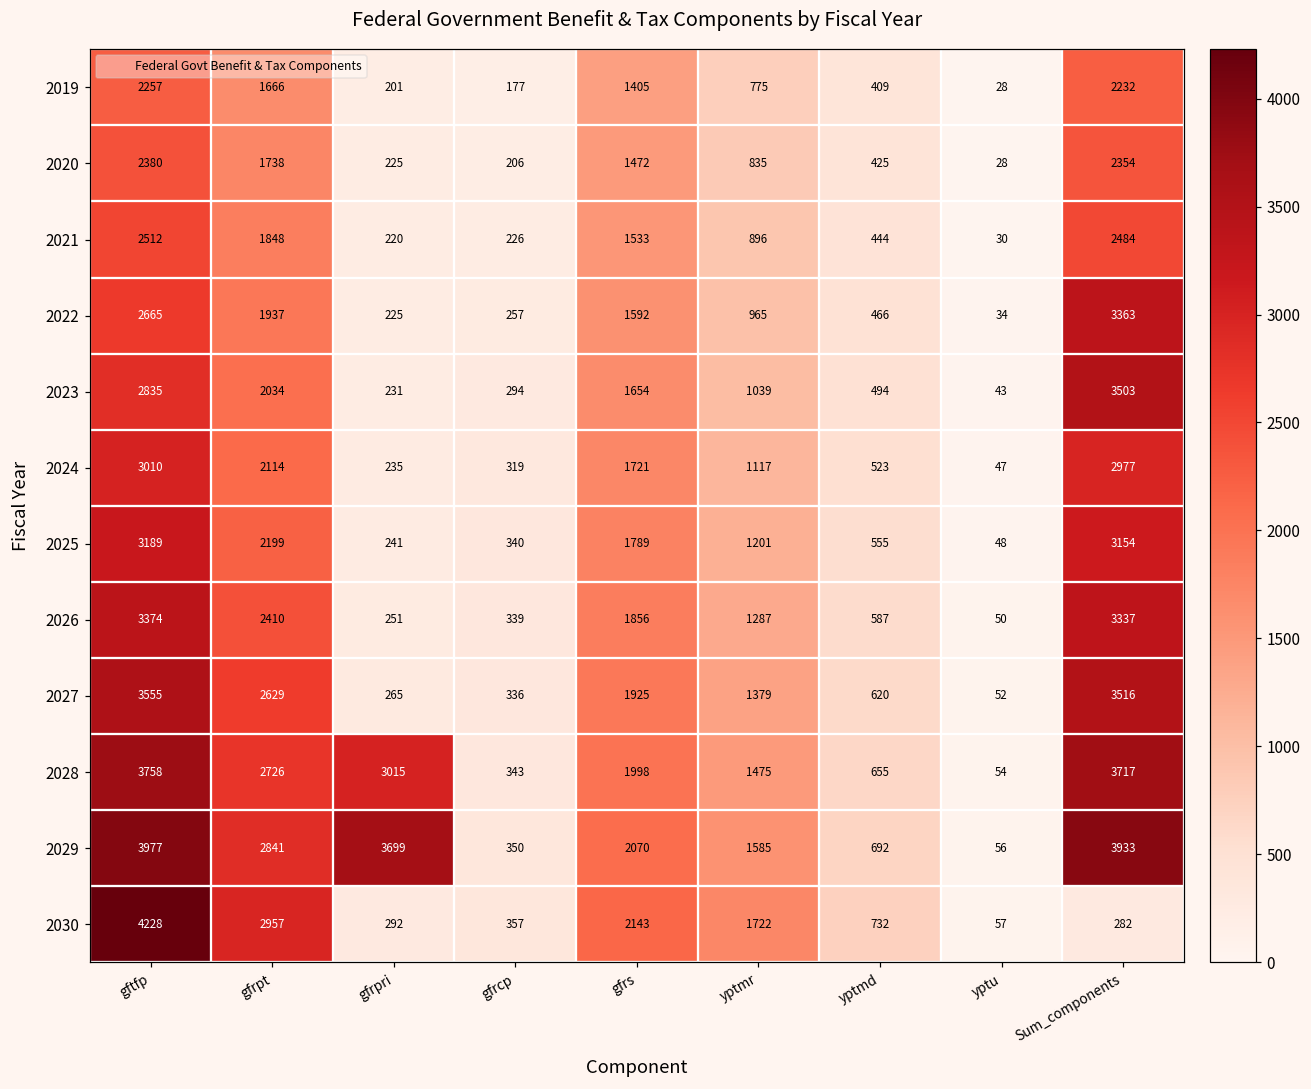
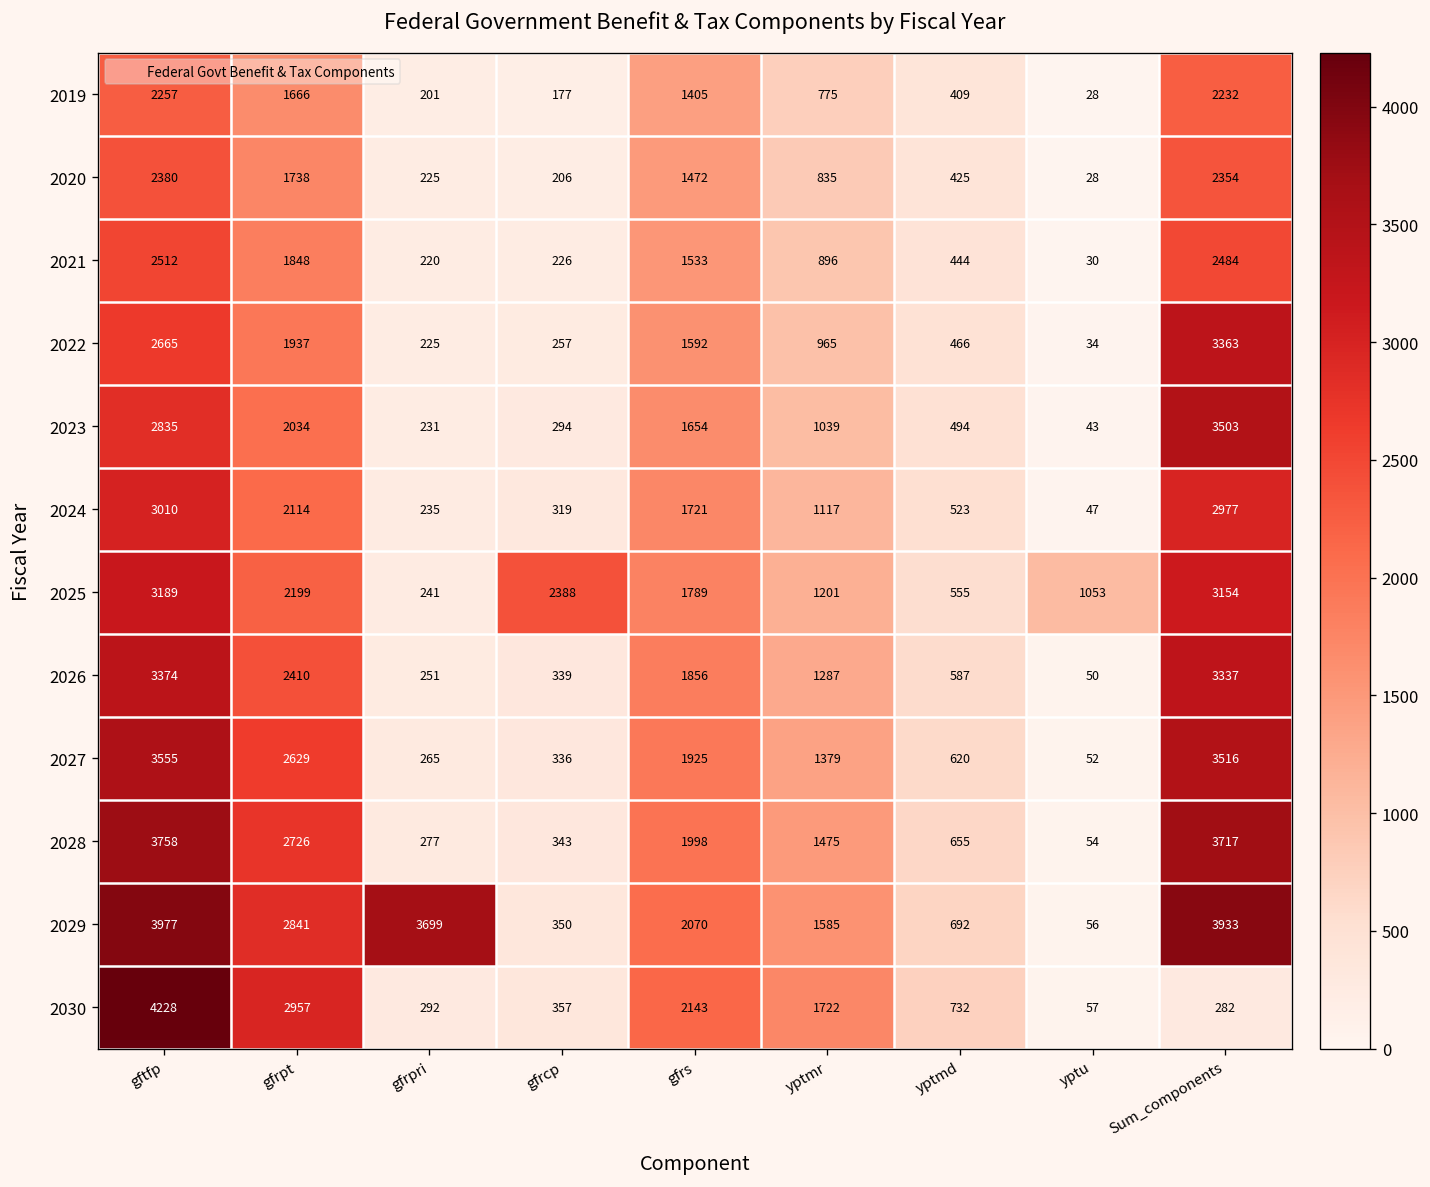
2025, gfrcp: 340 -> 2388
2025, yptu: 48 -> 1053
2028, gfrpri: 3015 -> 277
